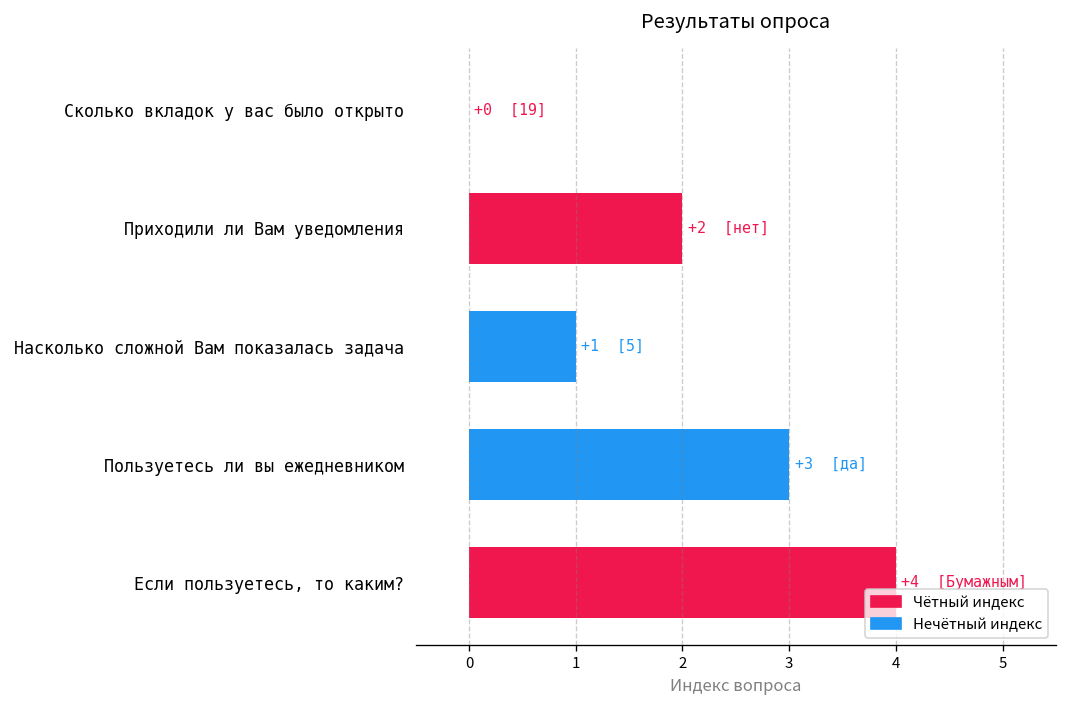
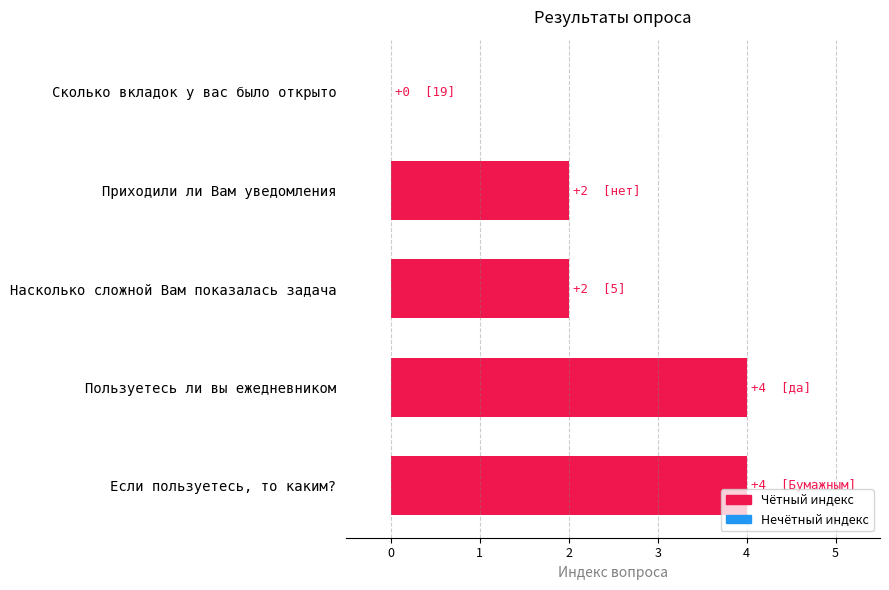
Насколько сложной Вам показалась задача: +1 -> +2
Пользуетесь ли вы ежедневником: +3 -> +4
